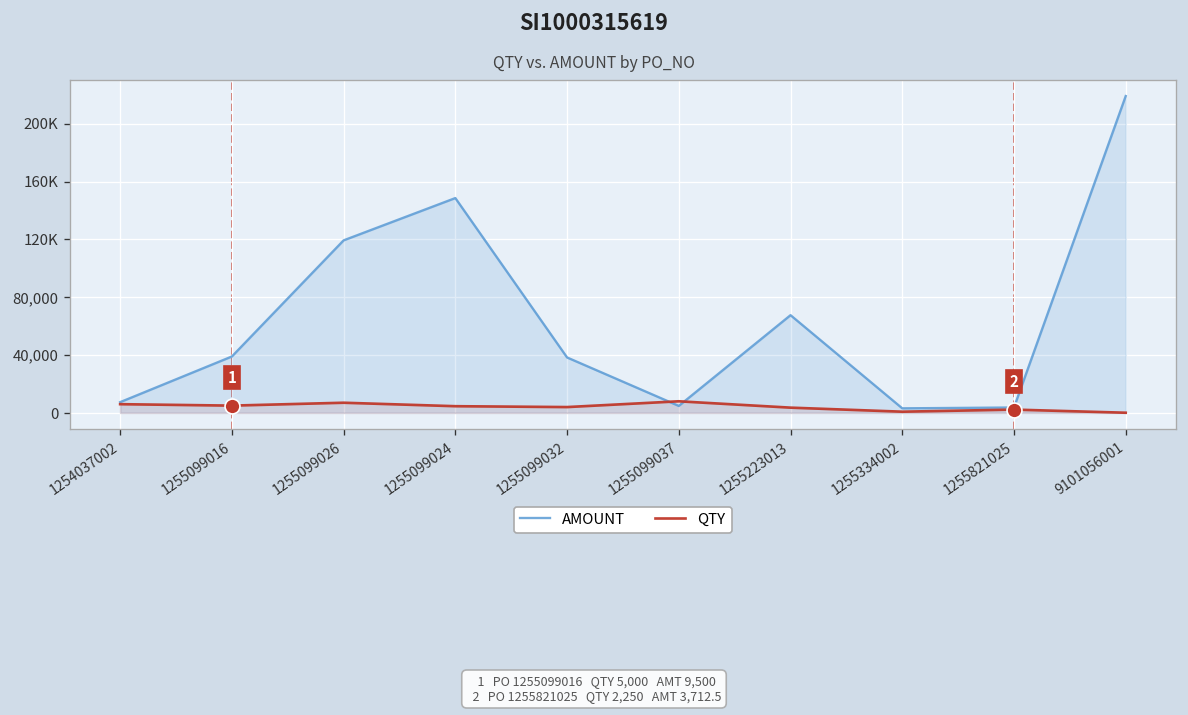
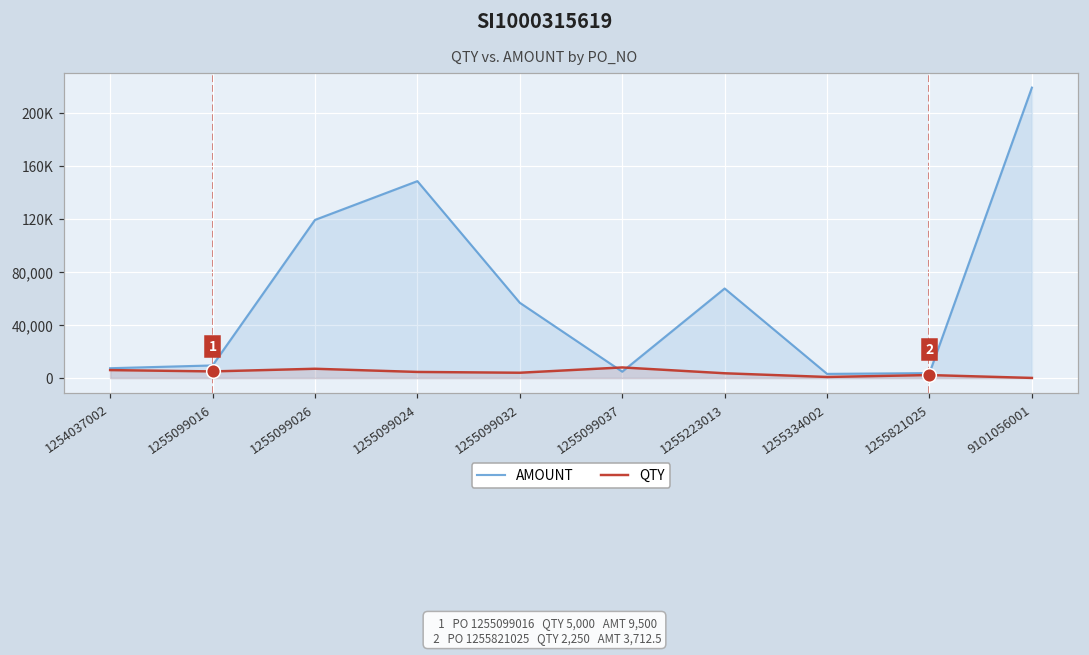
AMOUNT, 1255099016: 39,000 -> 10,000
AMOUNT, 1255099032: 38,000 -> 57,000
